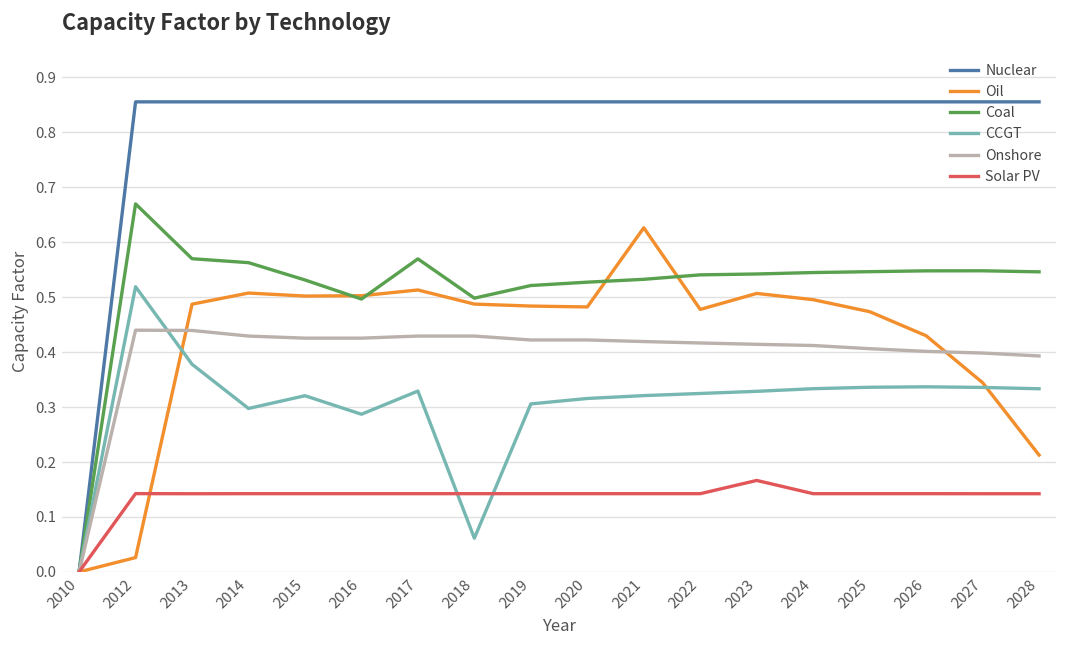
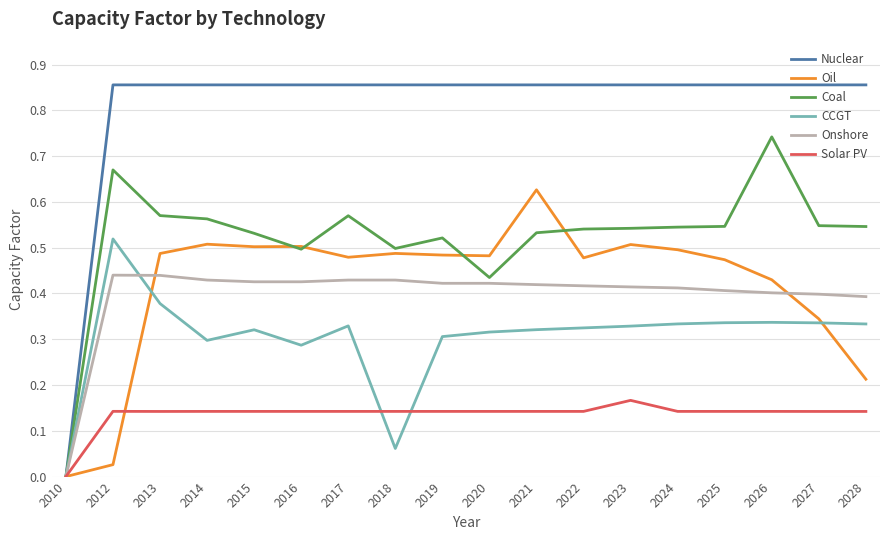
Oil, 2017: 0.51 -> 0.48
Coal, 2020: 0.53 -> 0.43
Coal, 2026: 0.55 -> 0.74
